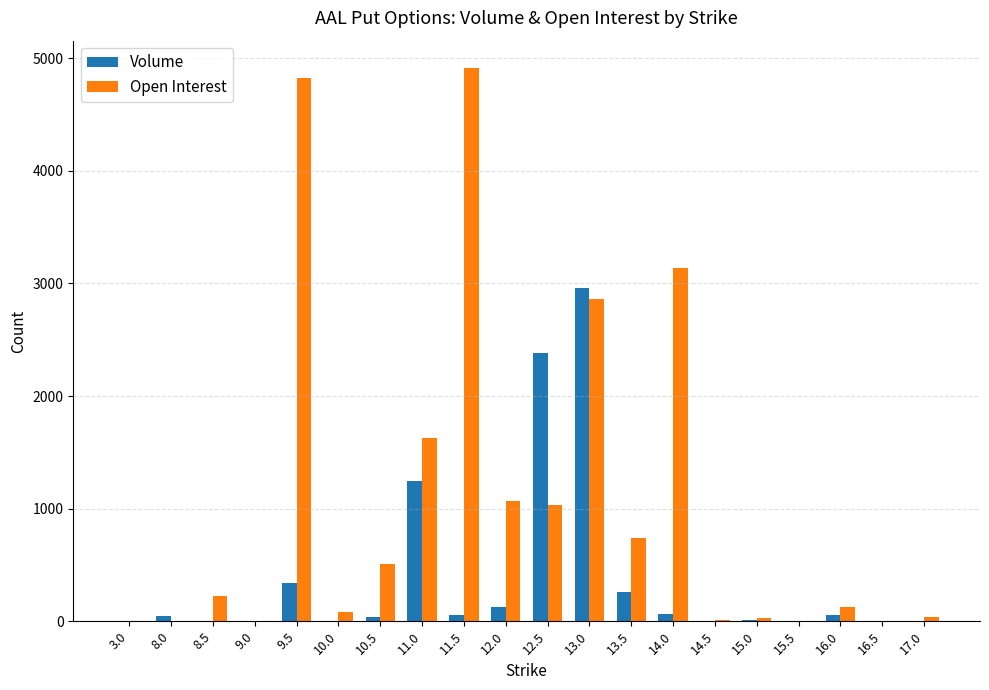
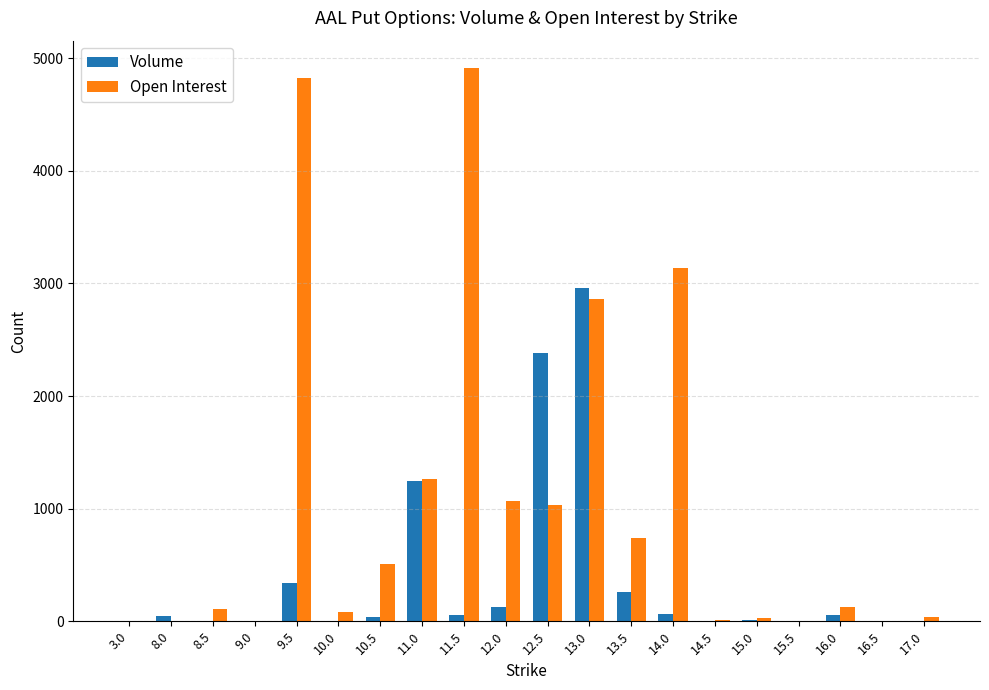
Open Interest, 8.5: 220 -> 110
Open Interest, 11.0: 1630 -> 1260
